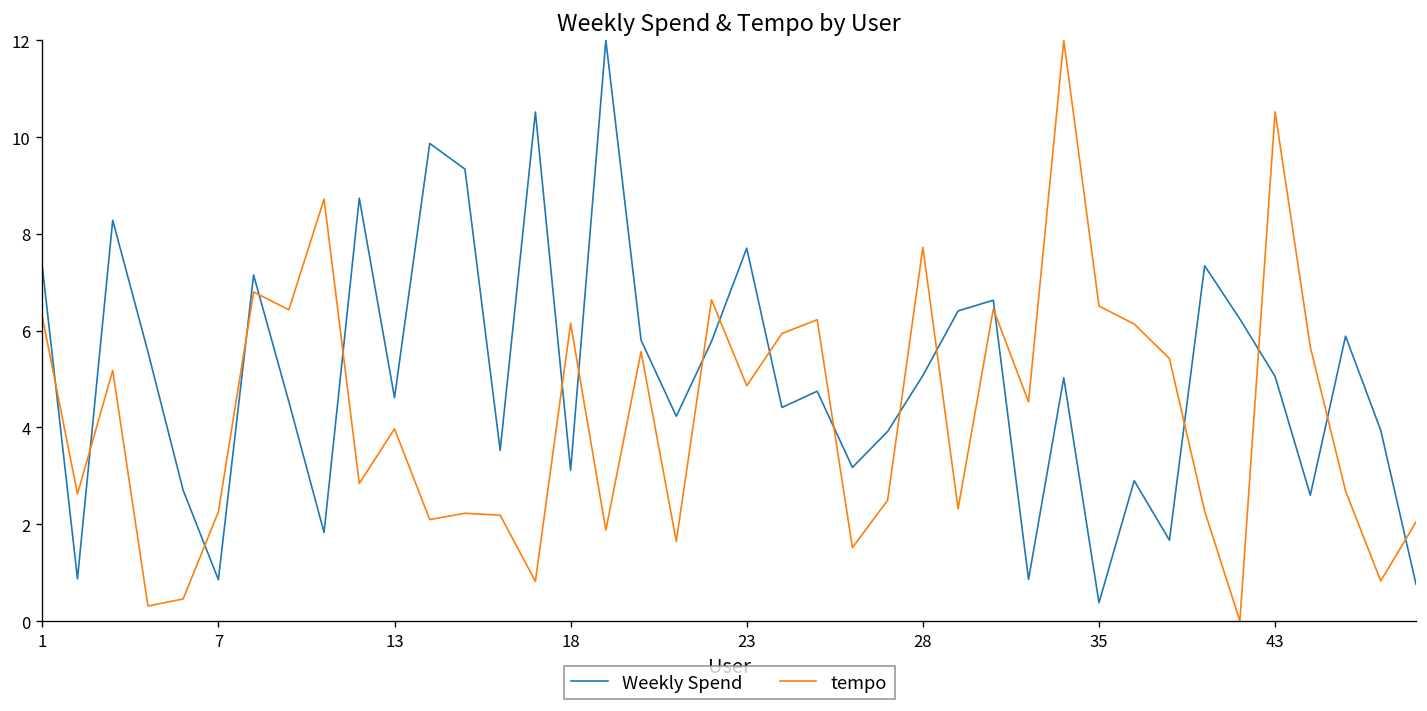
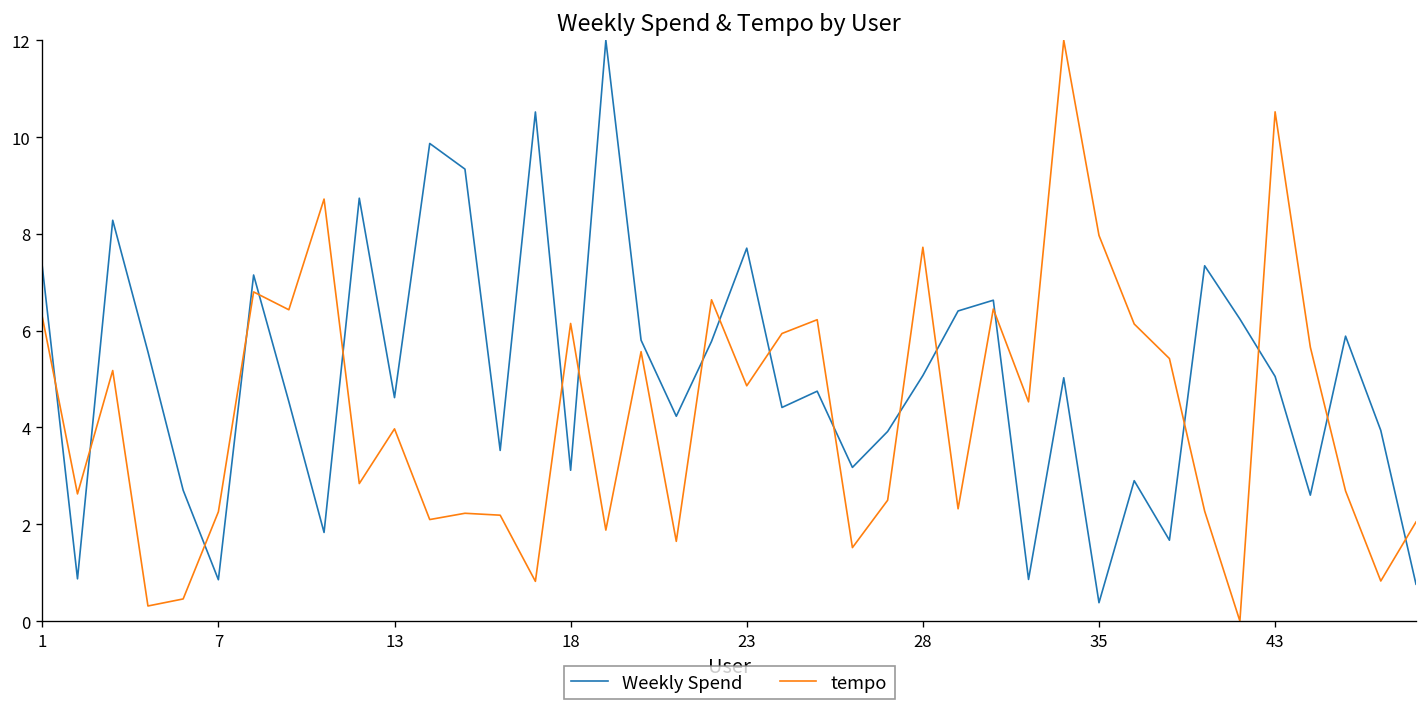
tempo, 35: 6.5 -> 8.0
